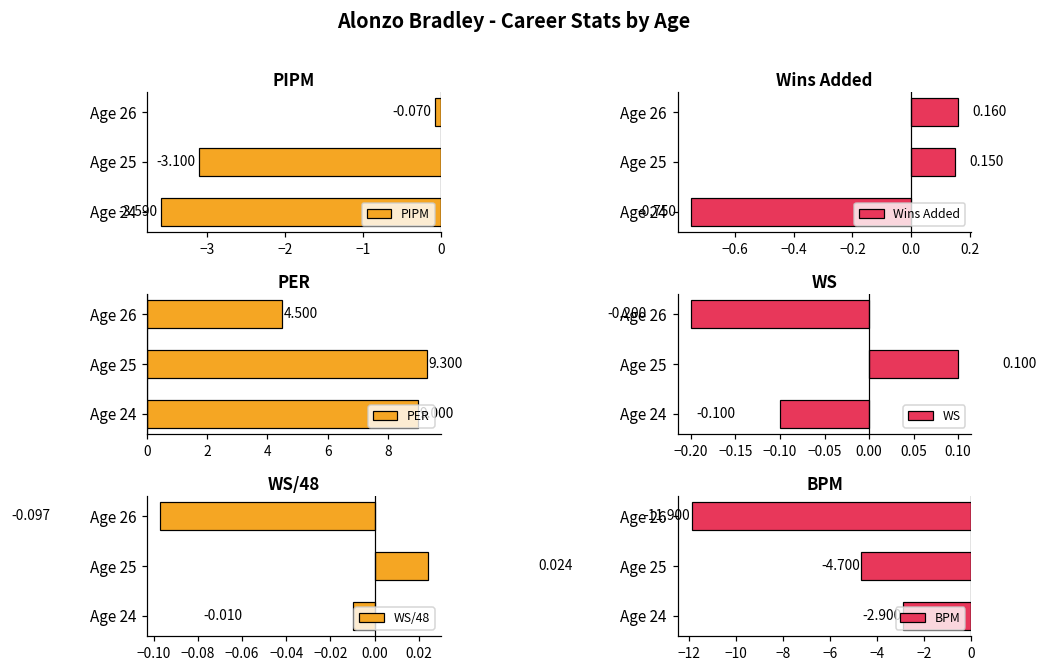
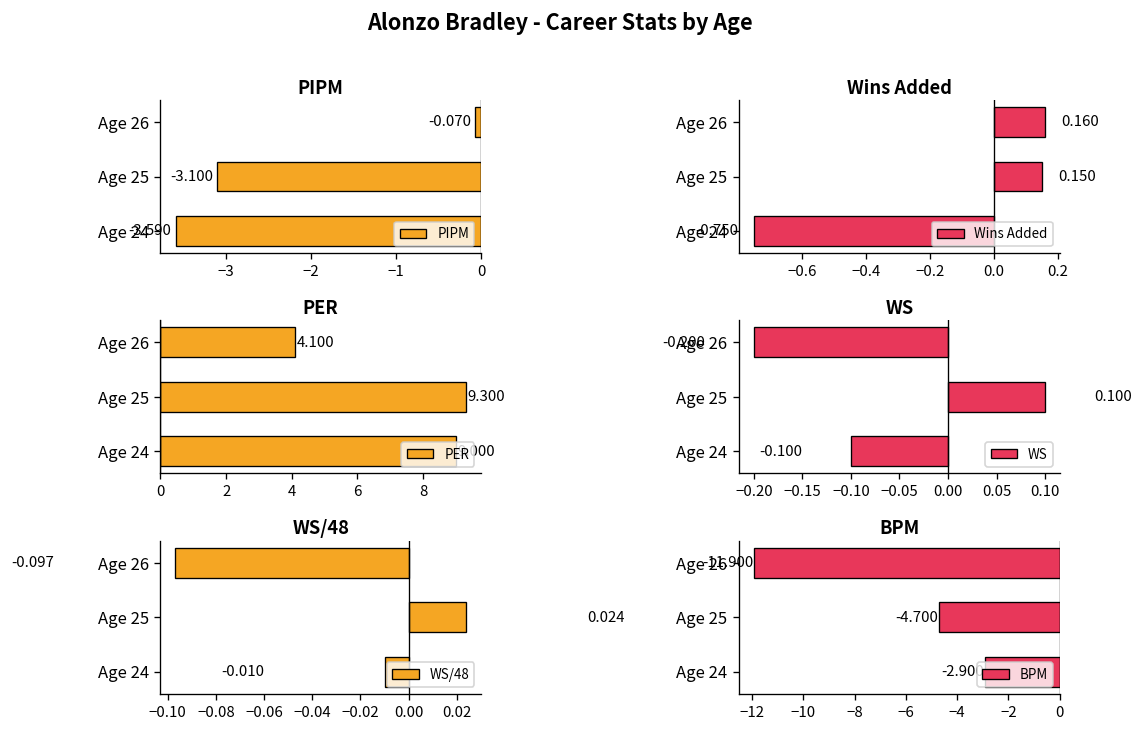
PER, Age 26: 4.500 -> 4.100
